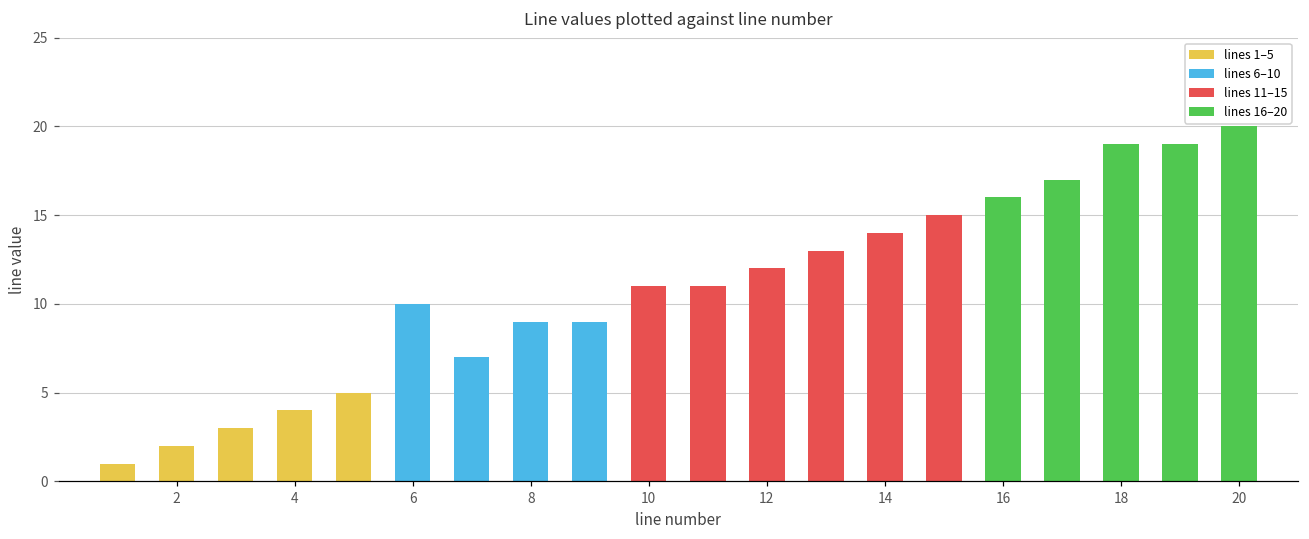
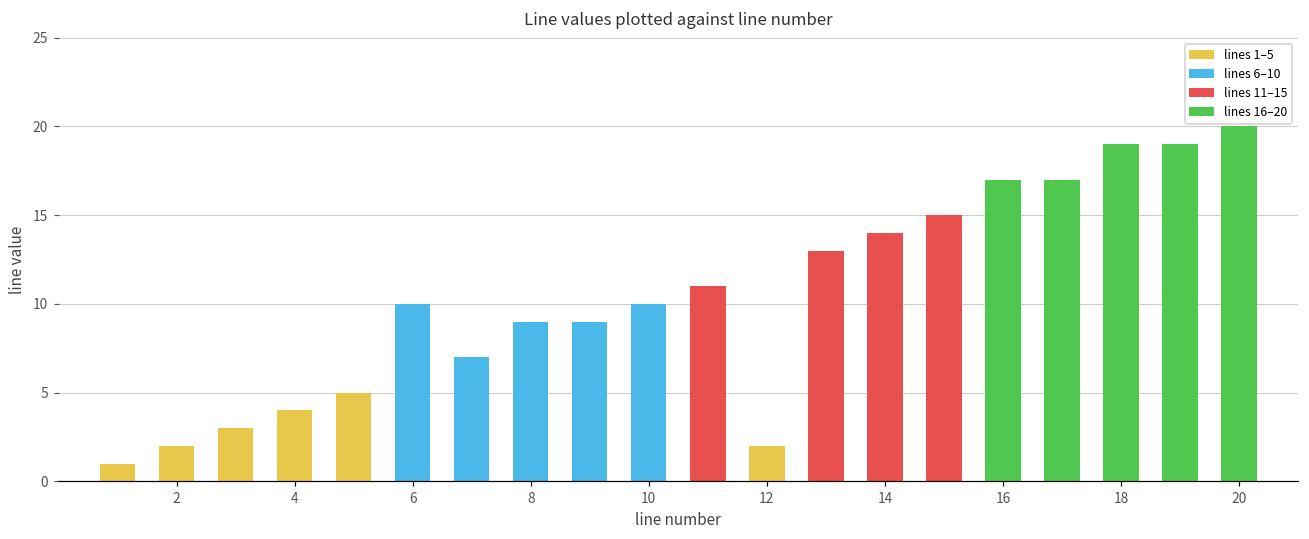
10: 11 -> 10
12: 12 -> 2
16: 16 -> 17
